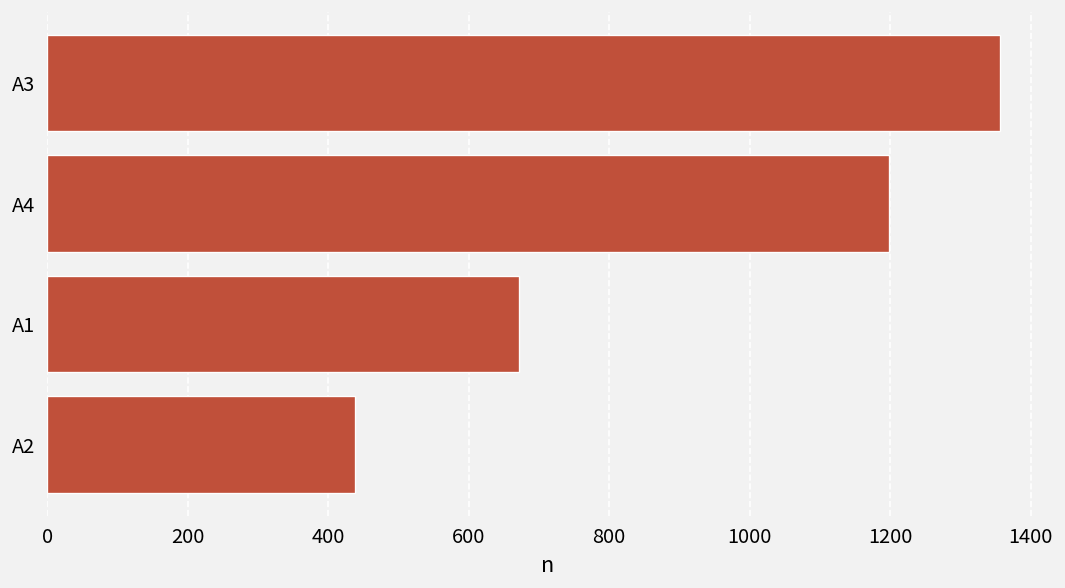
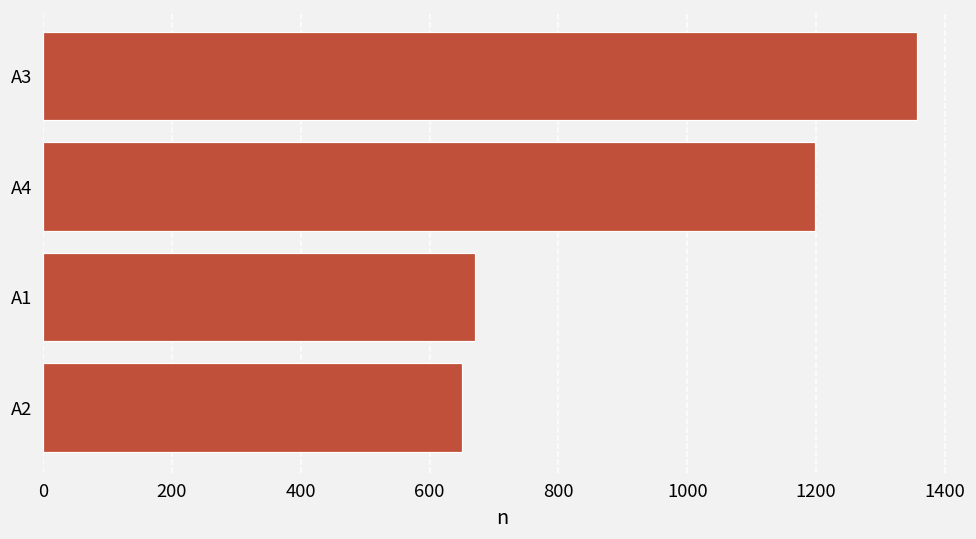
A2: 440 -> 650
